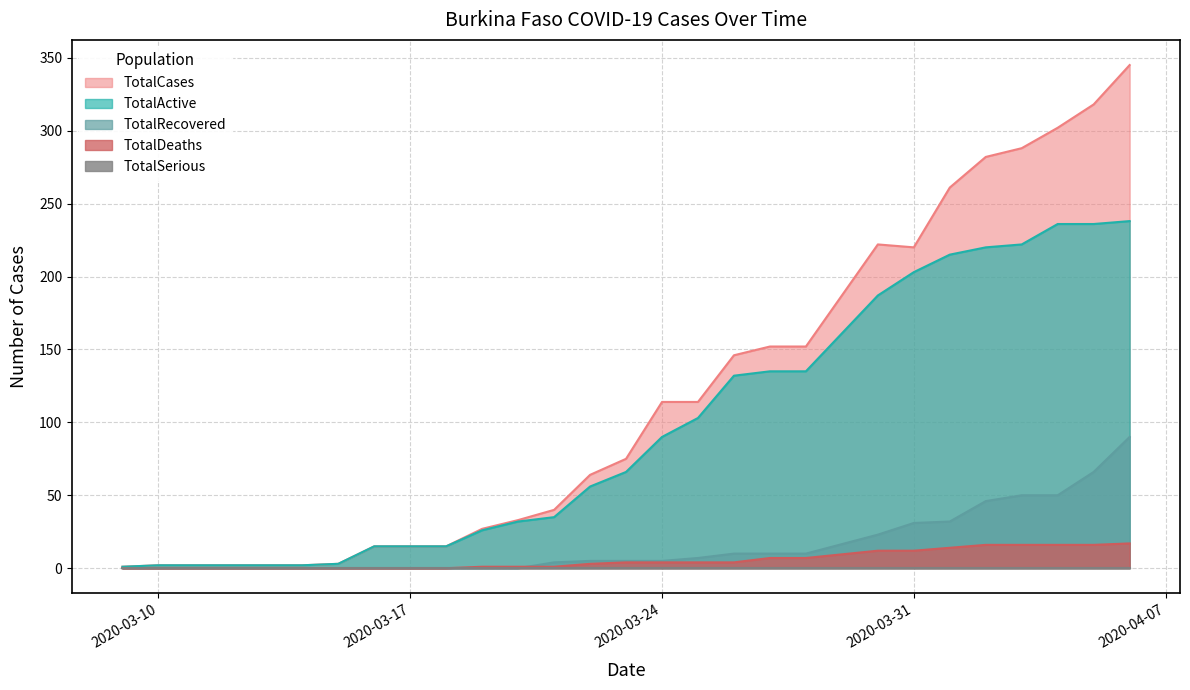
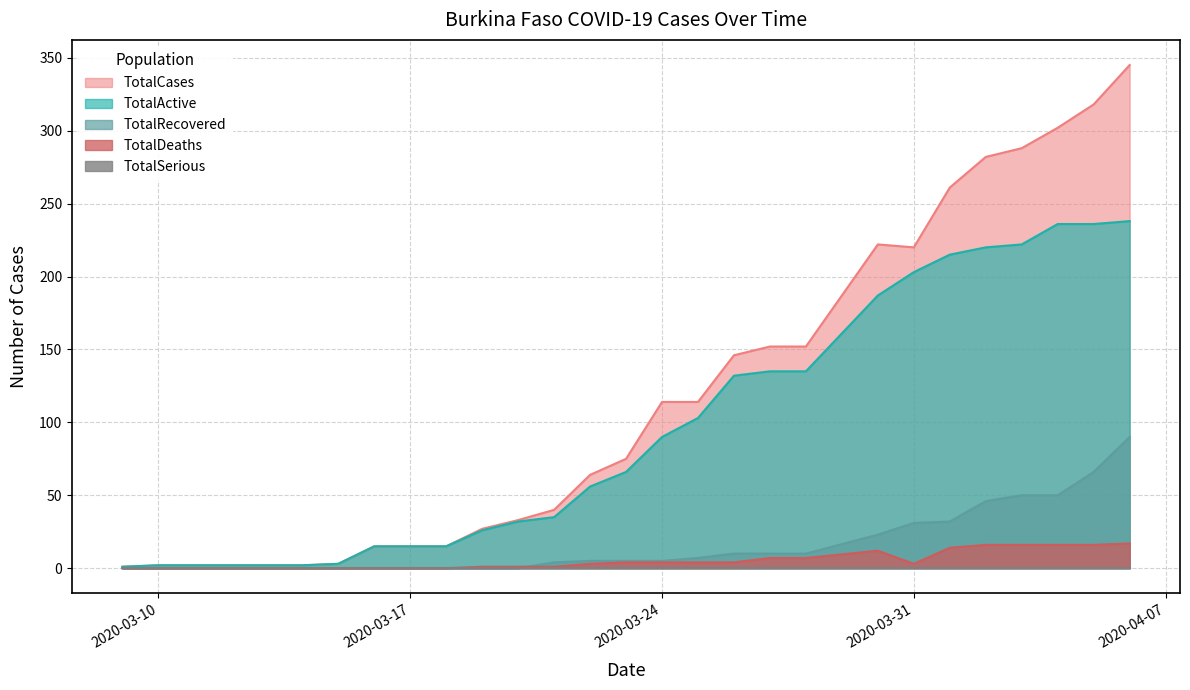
TotalDeaths, 2020-03-31: 12 -> 3
